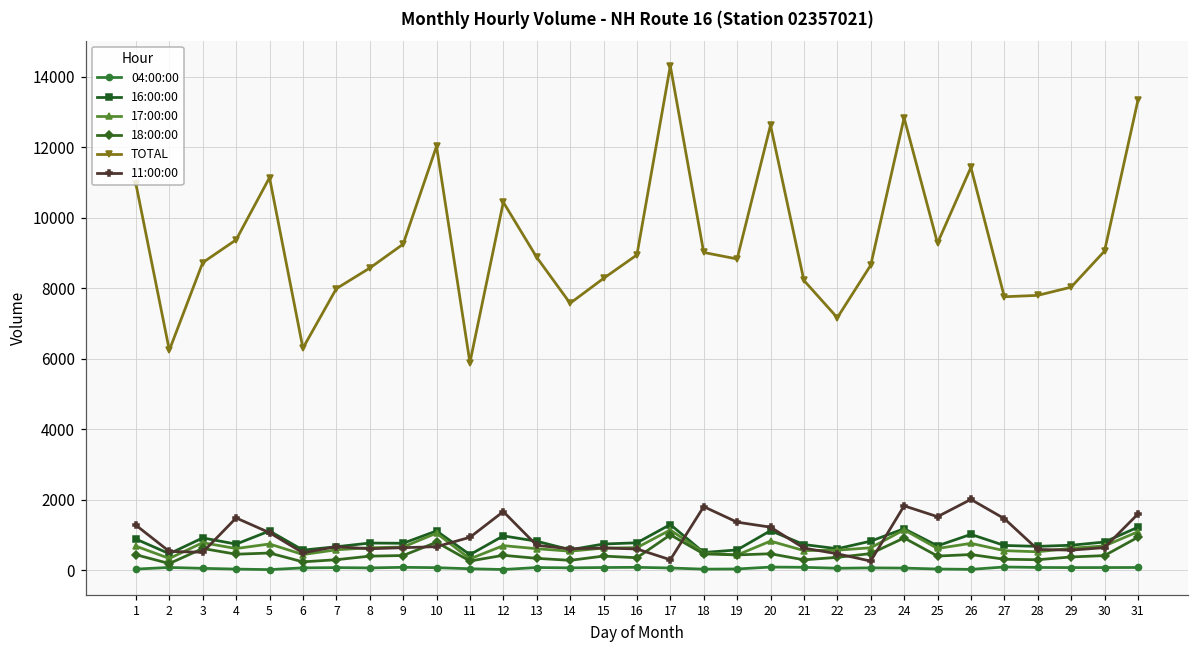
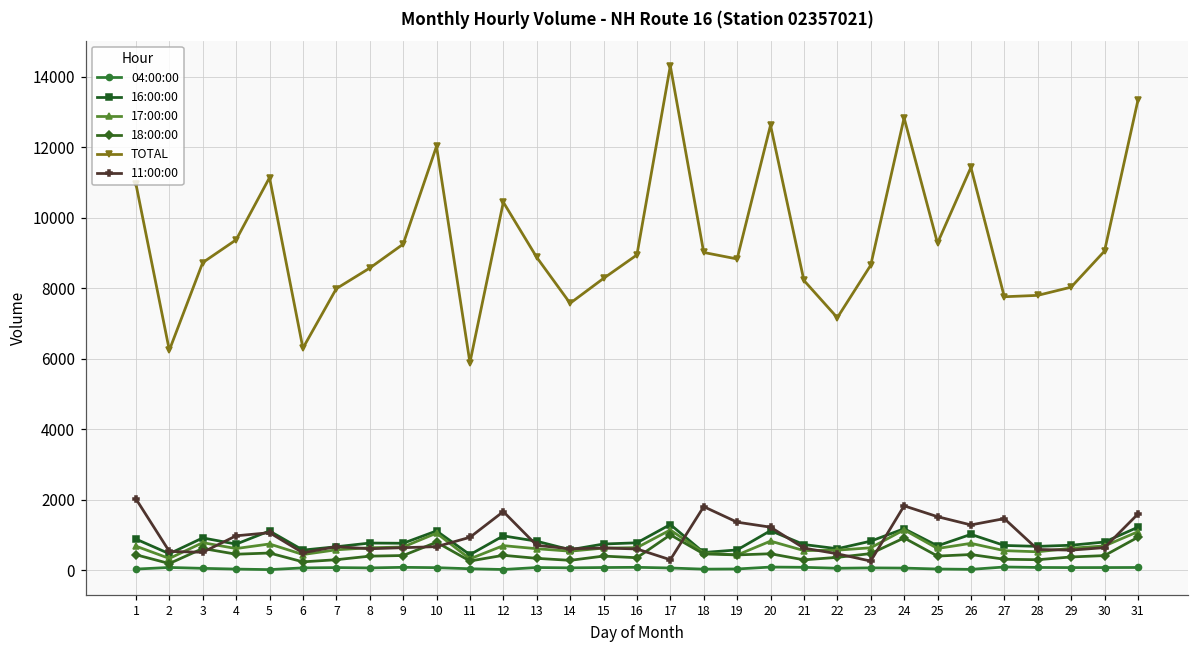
11:00:00, 1: 1300 -> 2000
11:00:00, 4: 1500 -> 1000
11:00:00, 26: 2000 -> 1300
